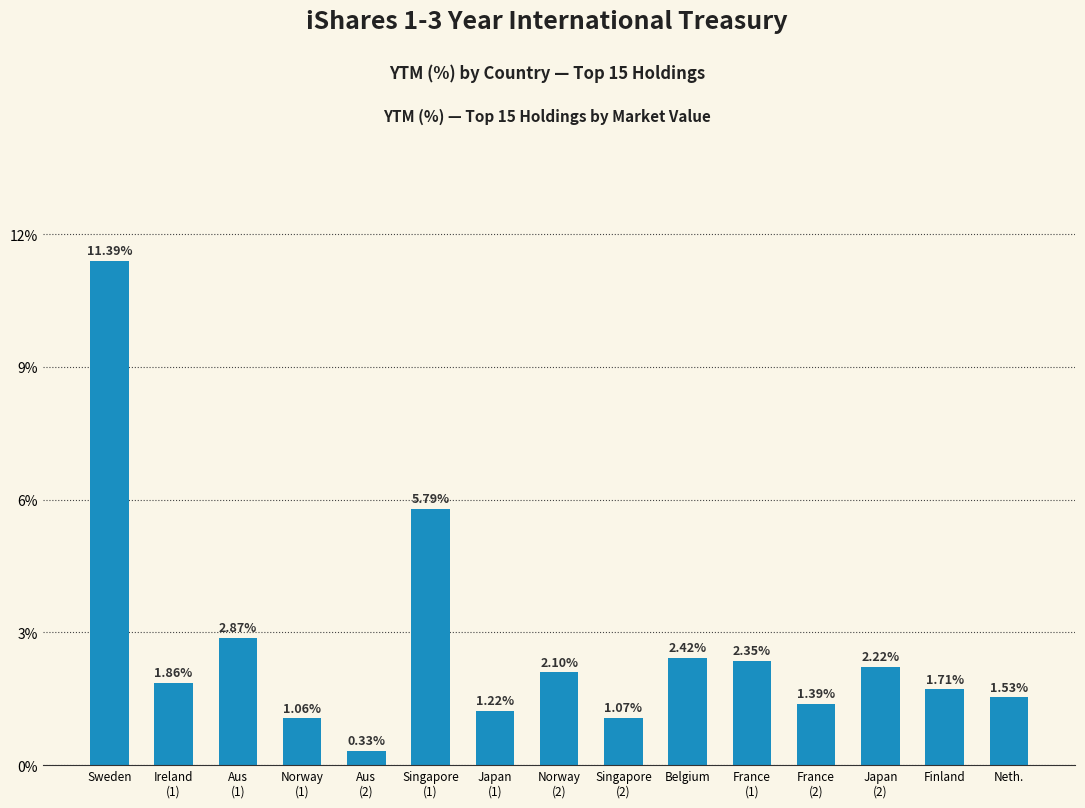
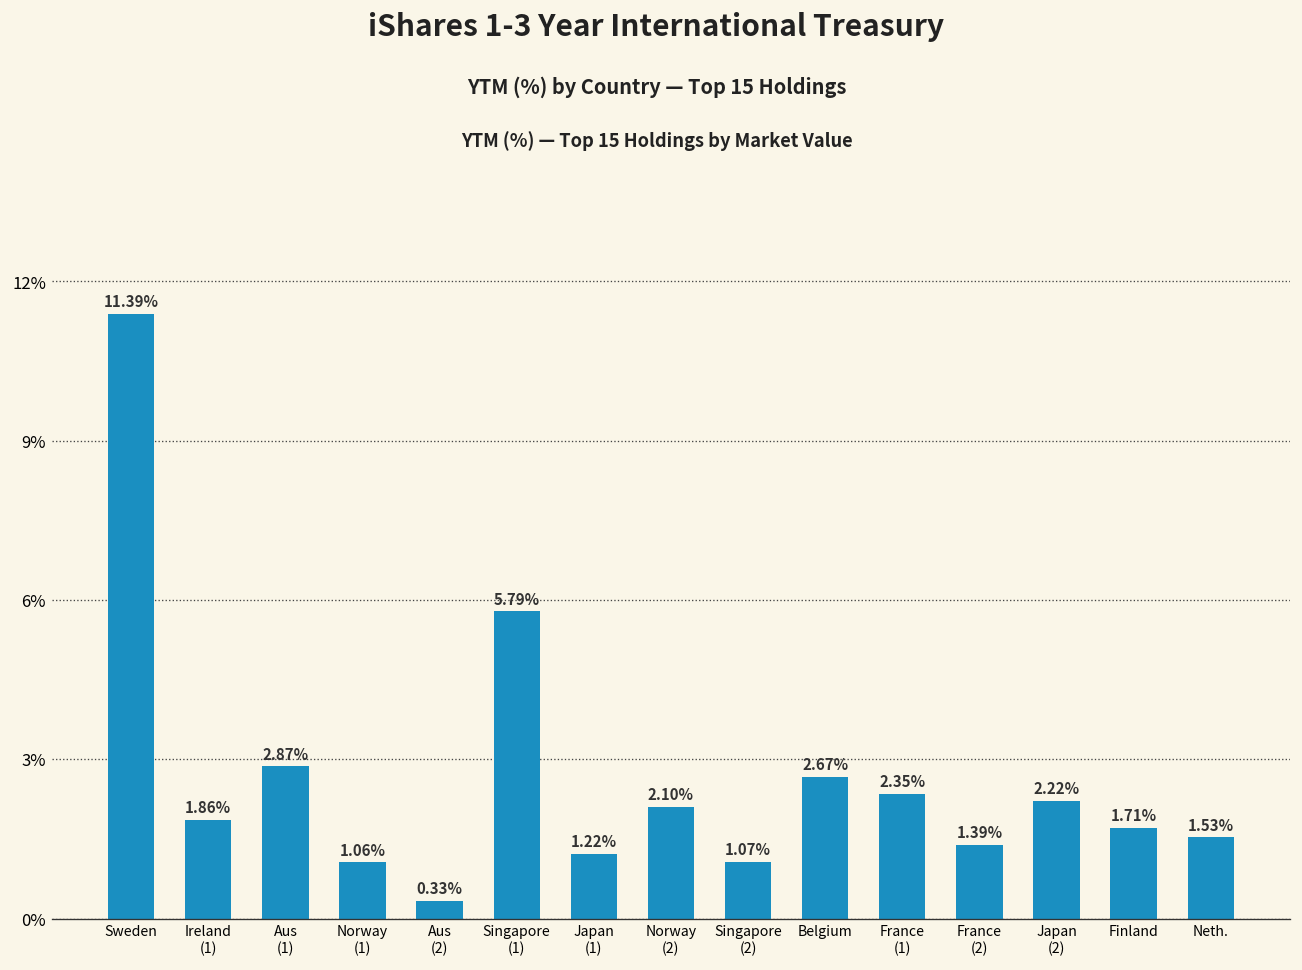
Belgium: 2.42% -> 2.67%
